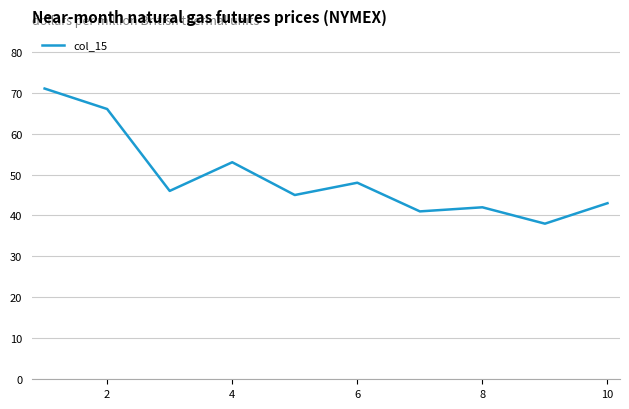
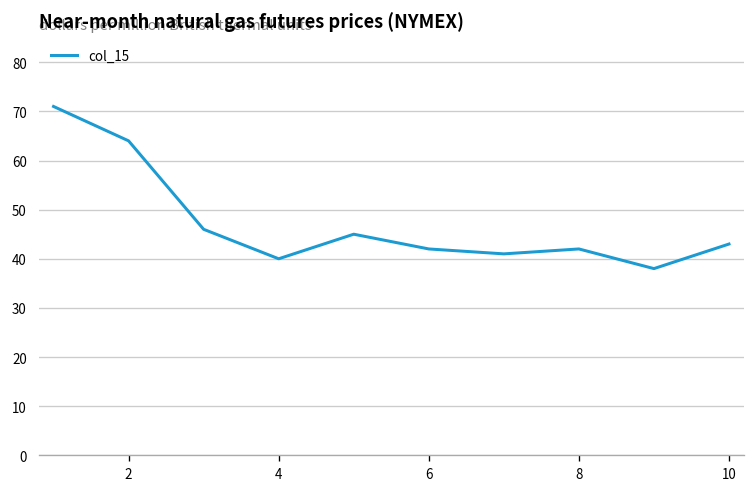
2: 66 -> 64
4: 53 -> 40
6: 48 -> 42
